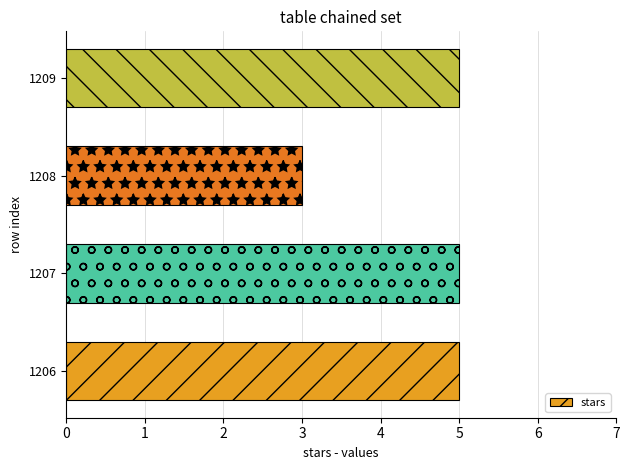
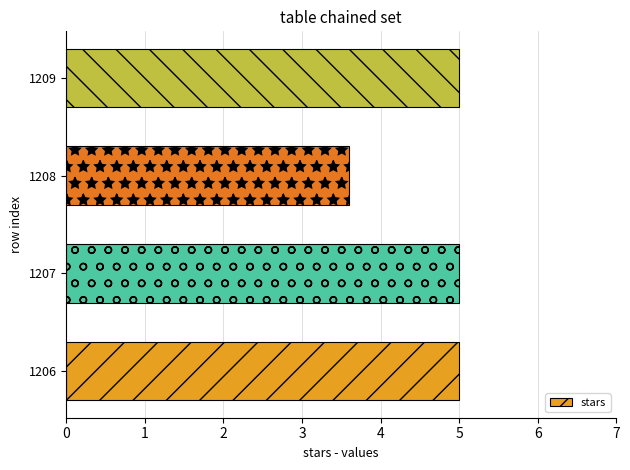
1208: 3.0 -> 3.6
